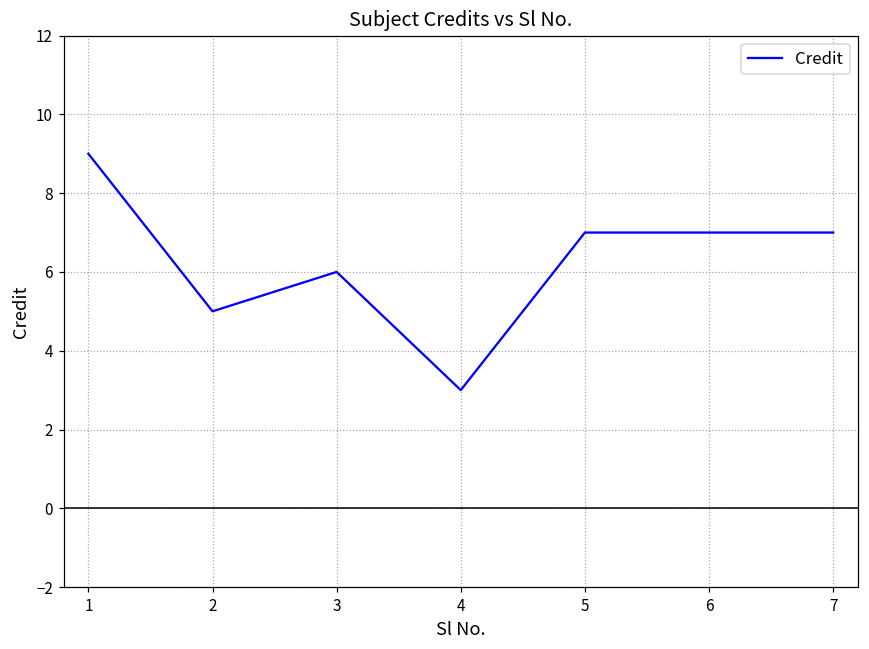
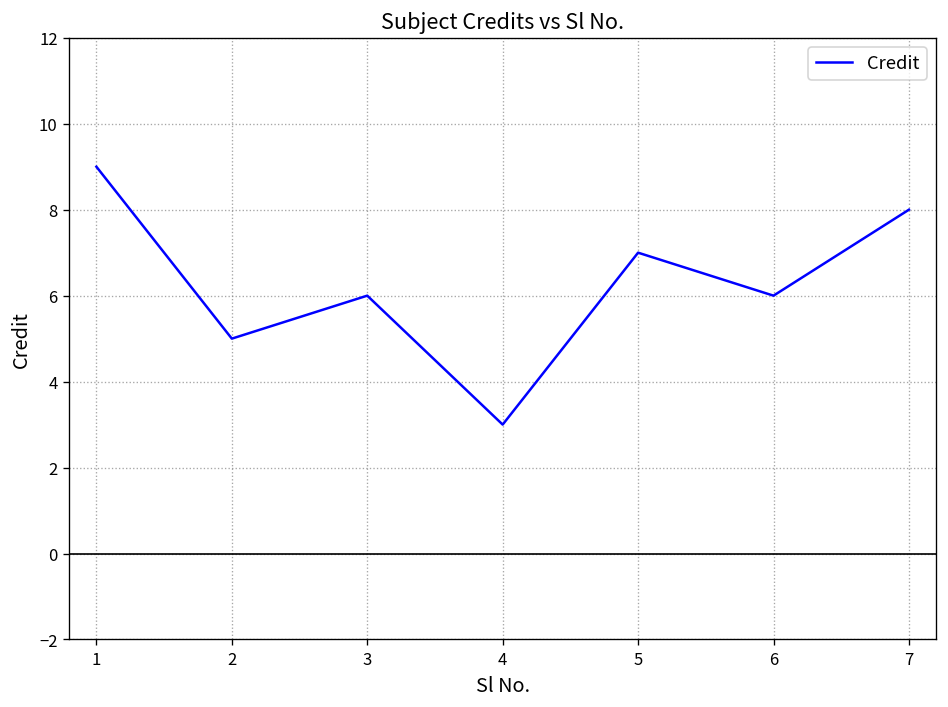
6: 7 -> 6
7: 7 -> 8
